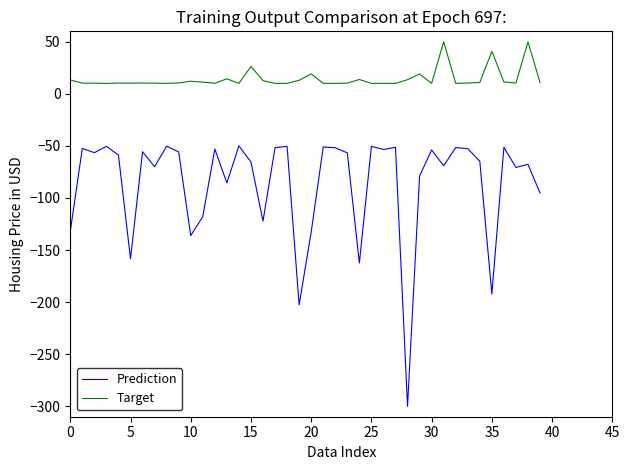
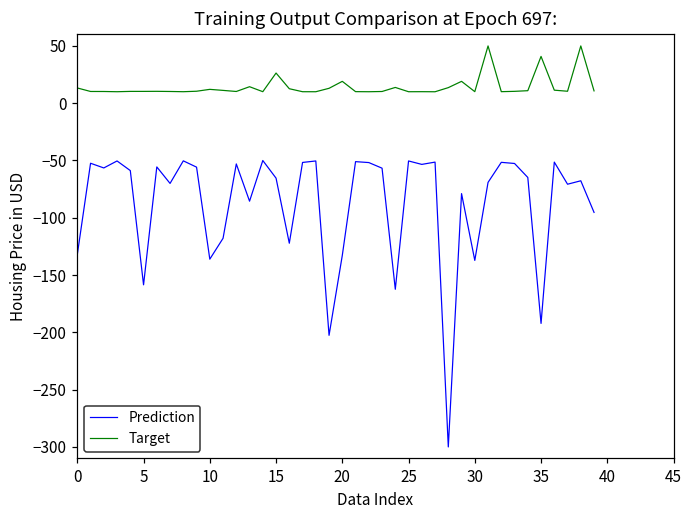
Prediction, 30: -54 -> -137
